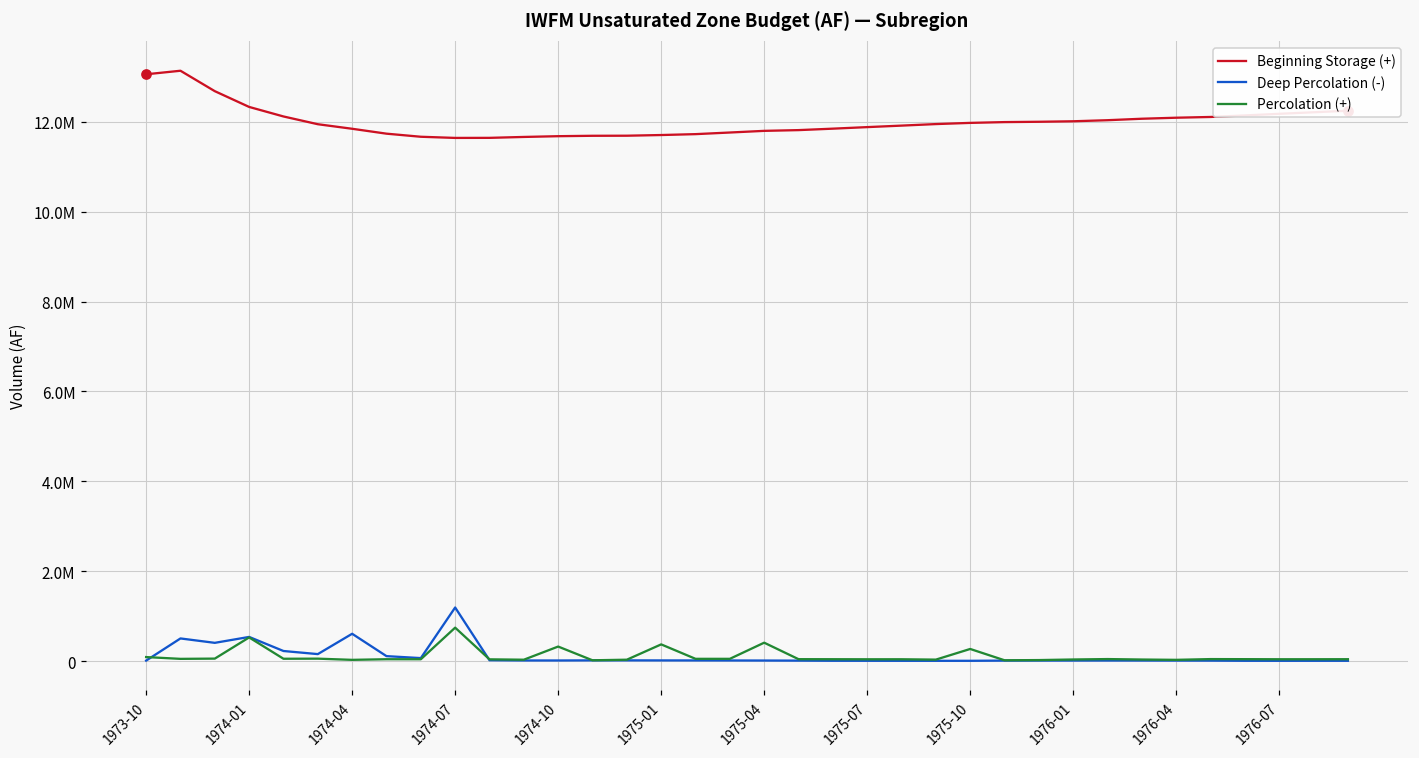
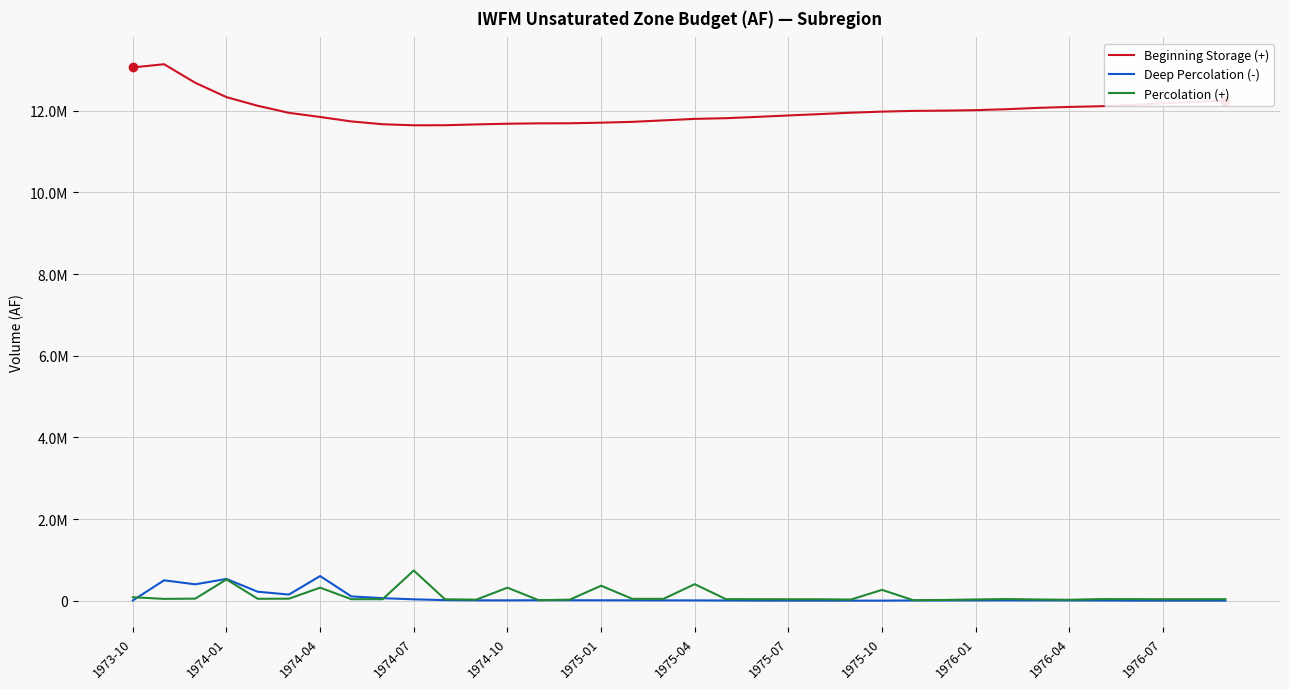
Percolation (+), 1974-04: 0 -> 300000
Deep Percolation (-), 1974-07: 1200000 -> 0
